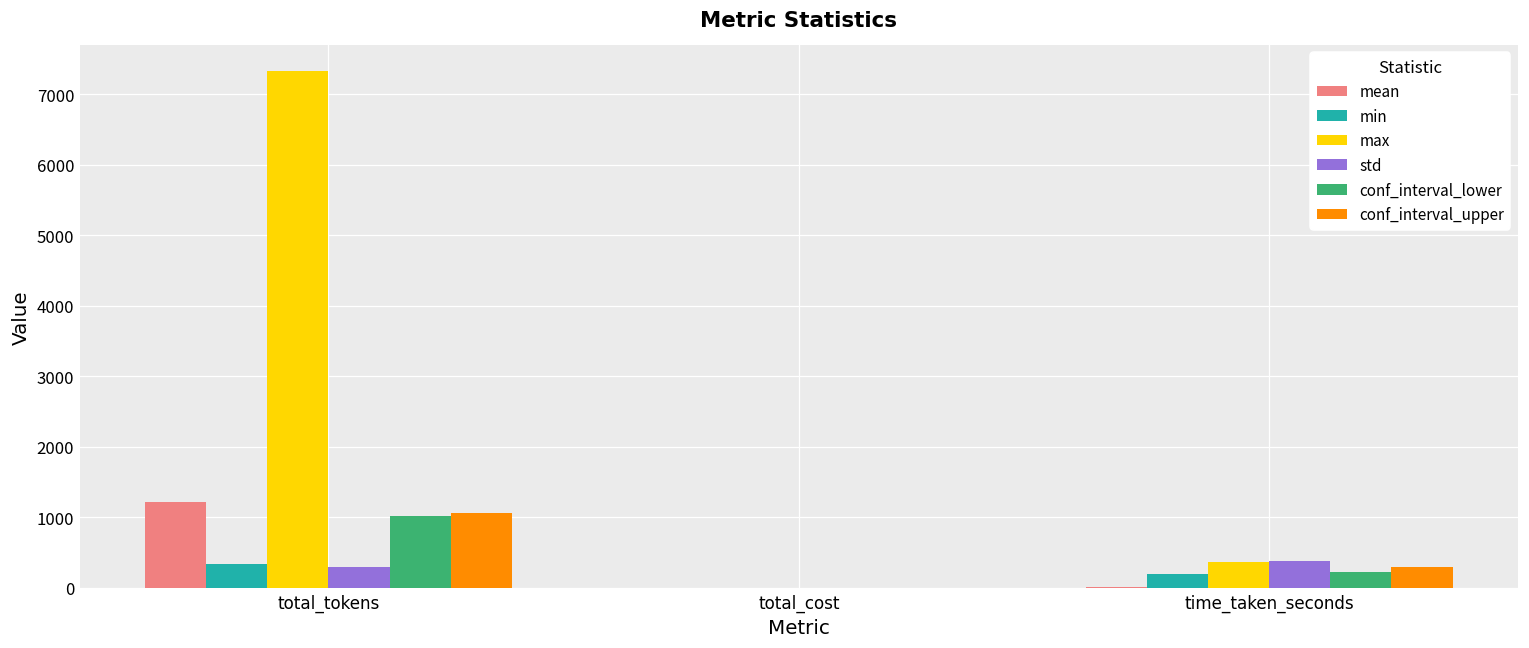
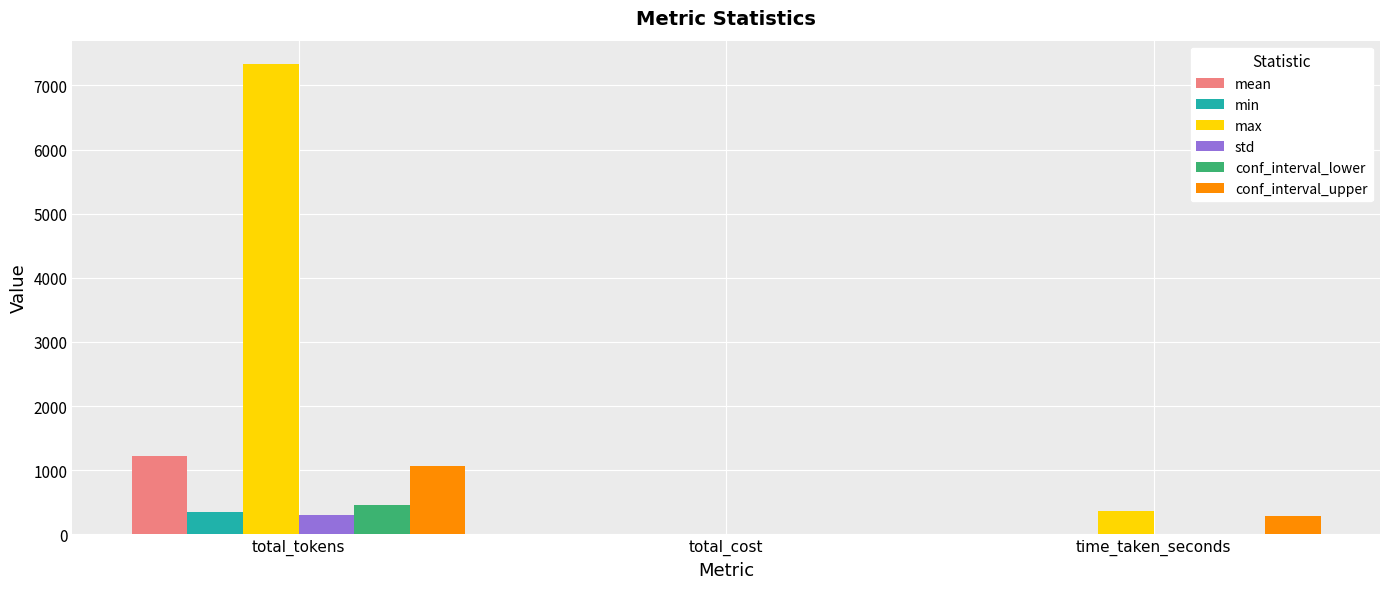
conf_interval_lower, total_tokens: 1000 -> 500
min, time_taken_seconds: 200 -> 0
std, time_taken_seconds: 400 -> 0
conf_interval_lower, time_taken_seconds: 200 -> 0
